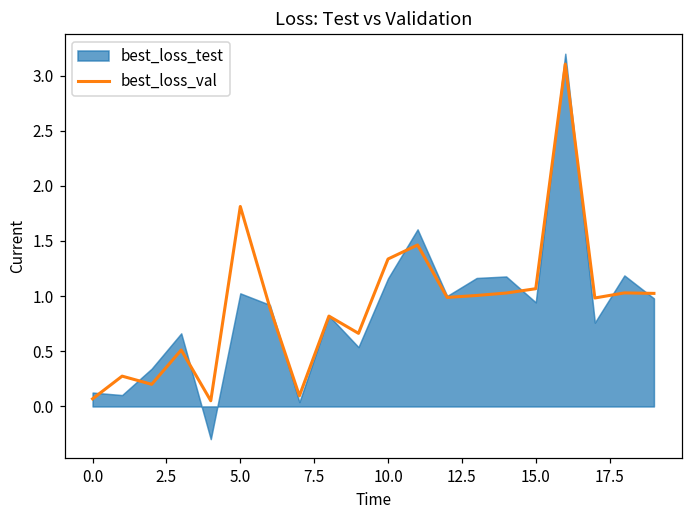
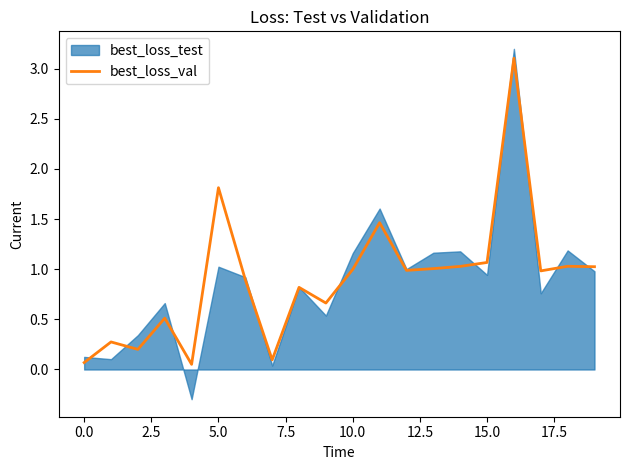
best_loss_val, 10.0: 1.34 -> 1.00
